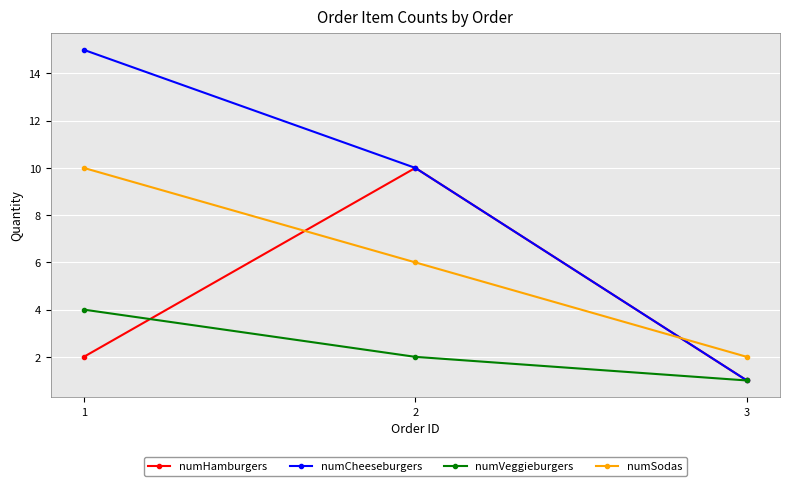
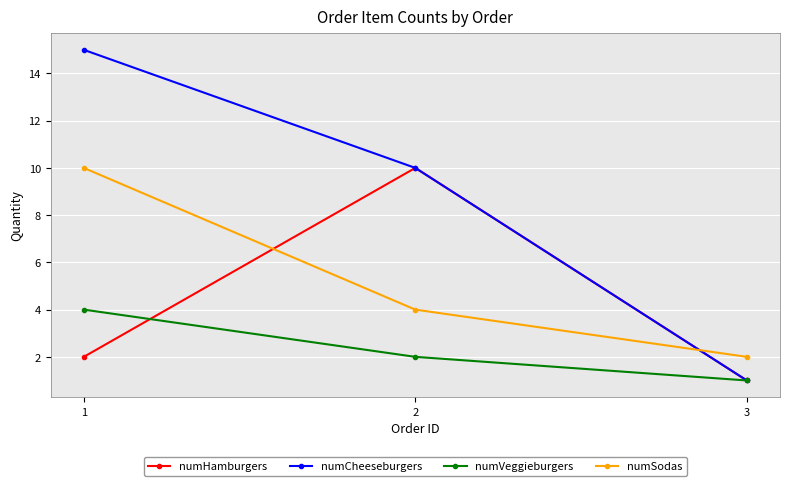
numSodas, 2: 6 -> 4
